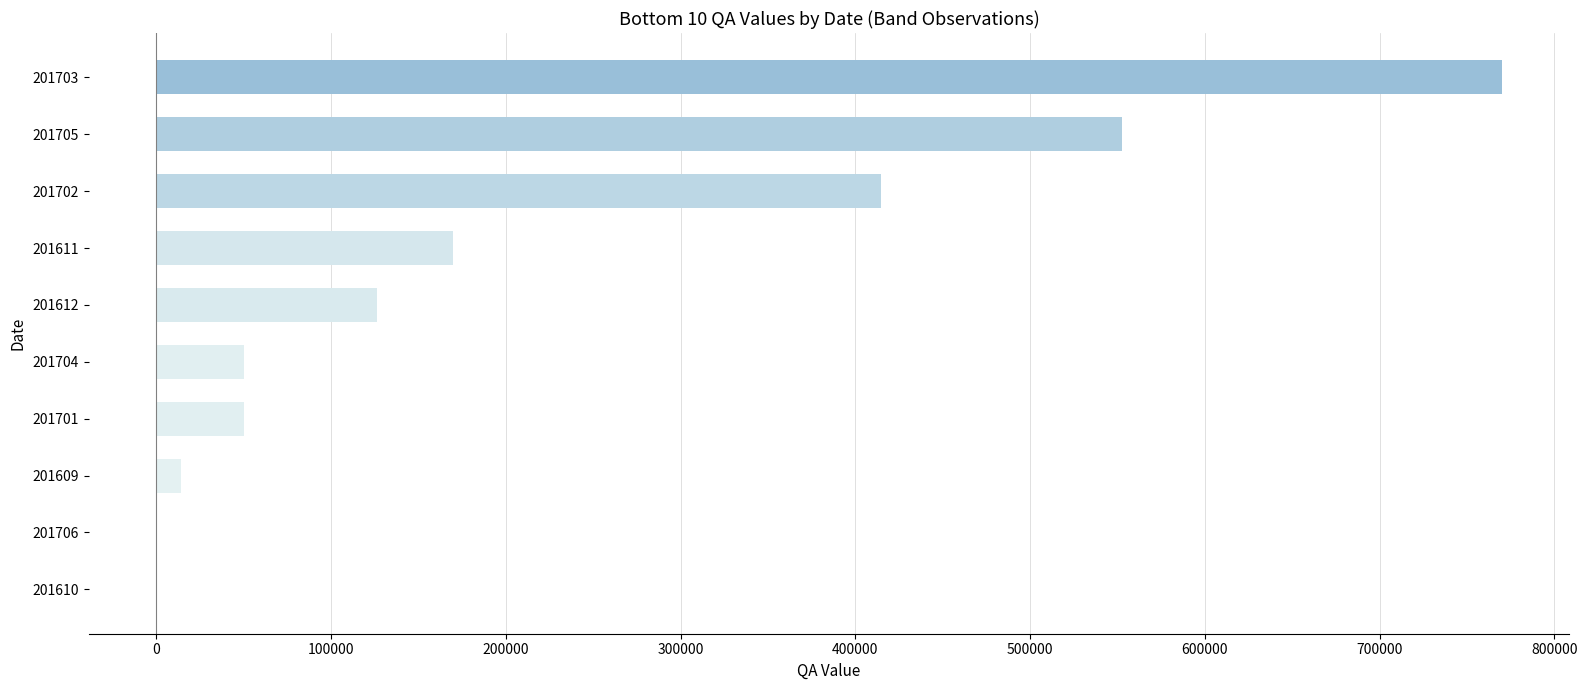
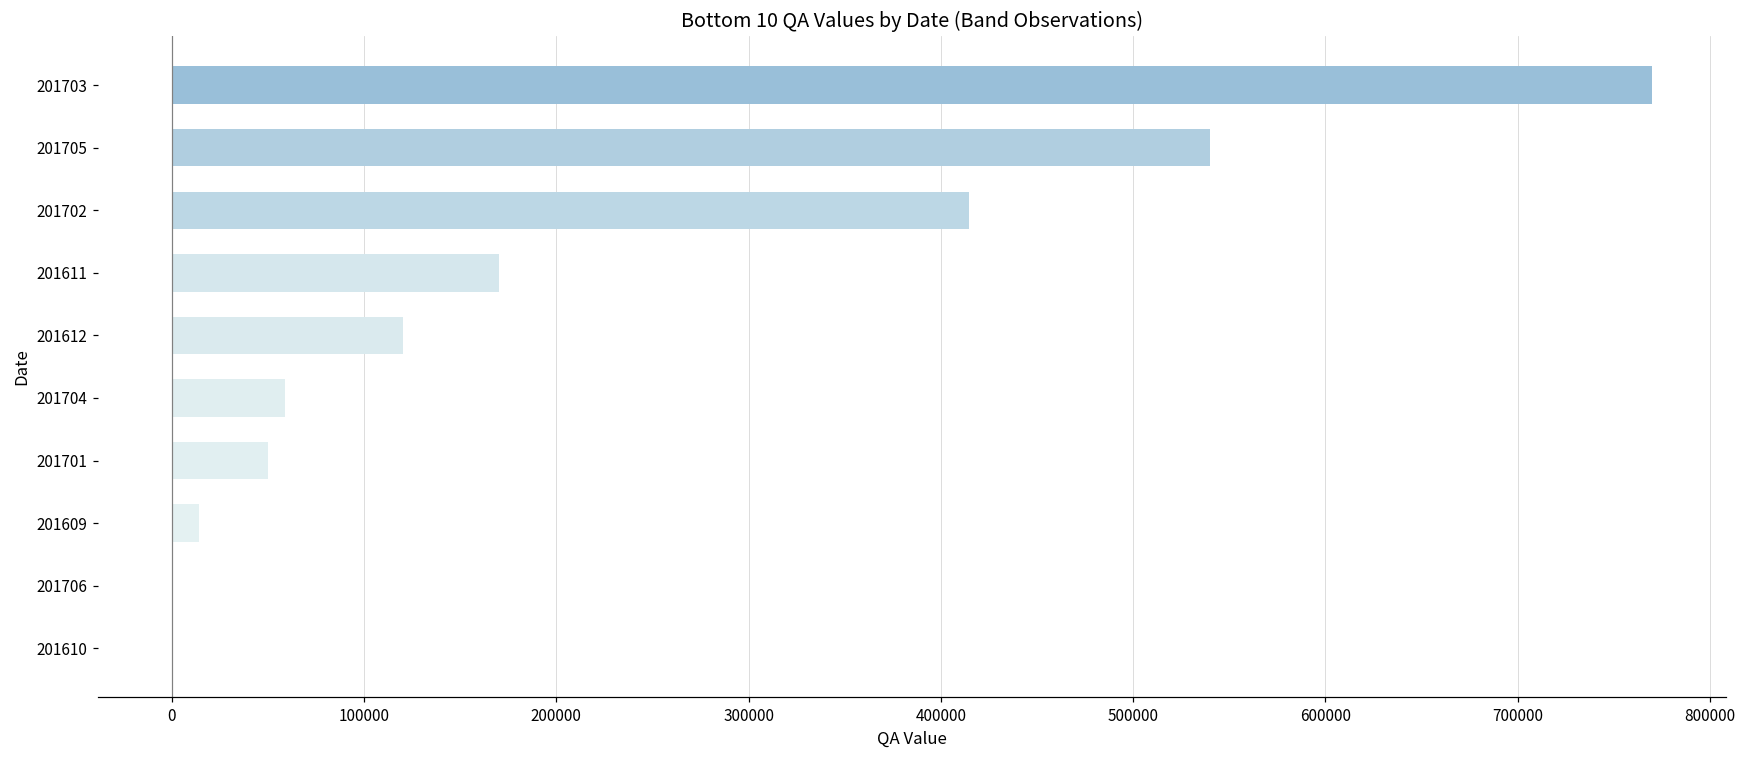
201705: 552000 -> 540000
201612: 126000 -> 120000
201704: 50000 -> 59000
